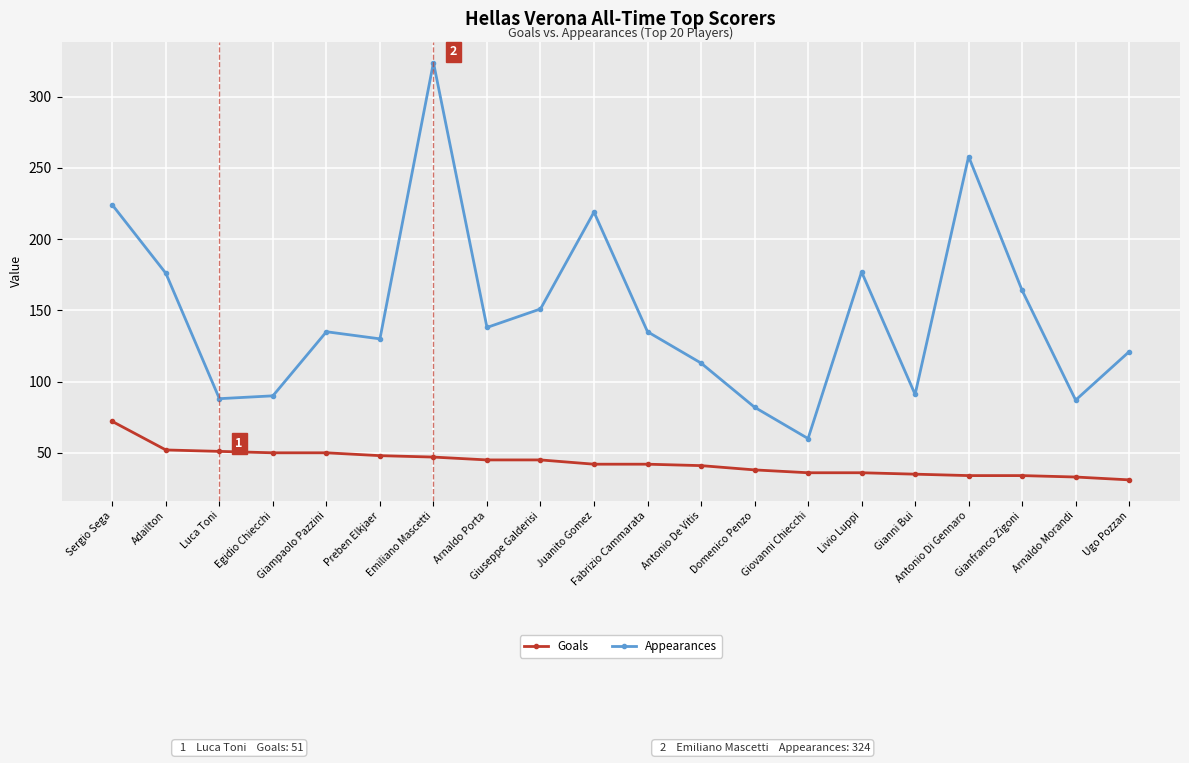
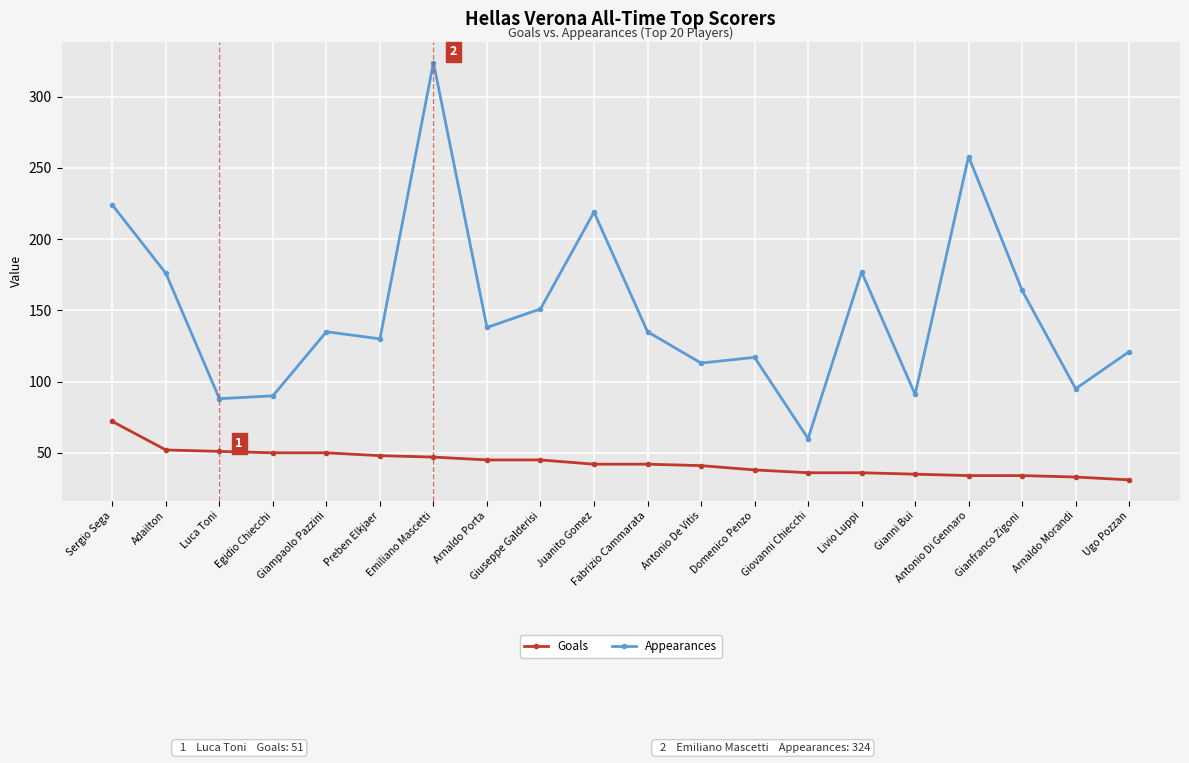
Appearances, Domenico Penzo: 82 -> 117
Appearances, Arnaldo Morandi: 87 -> 95
